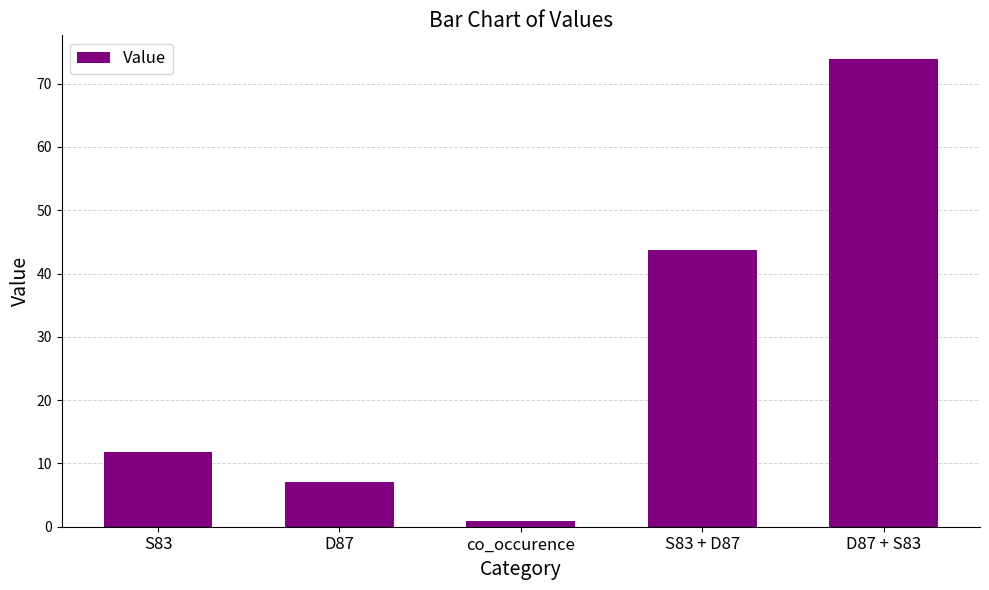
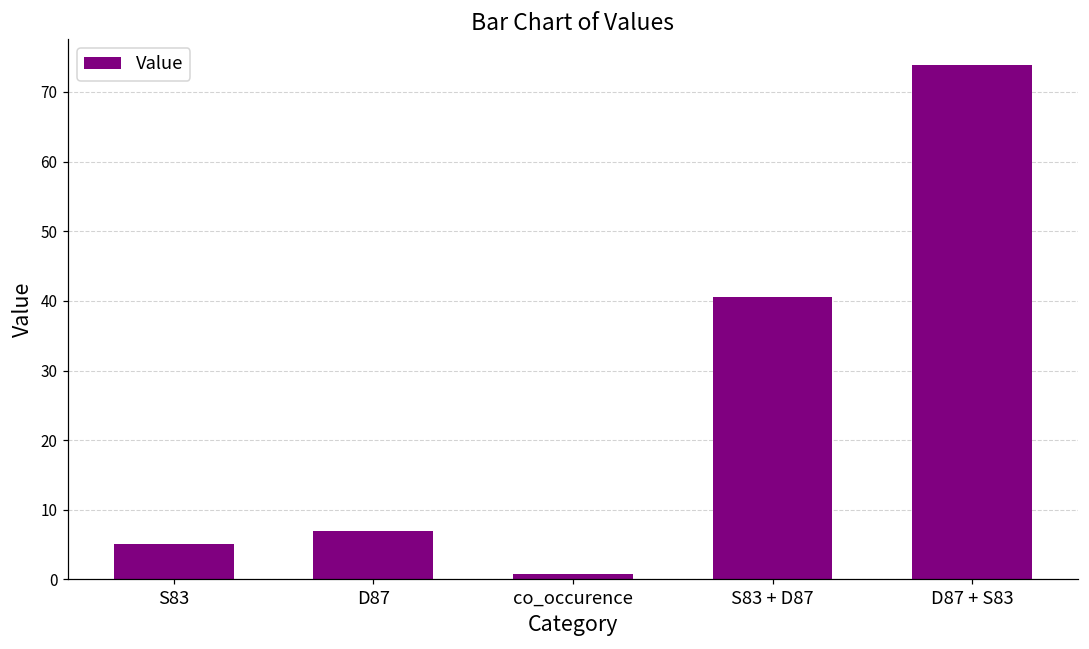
S83: 12 -> 5
S83 + D87: 44 -> 41
